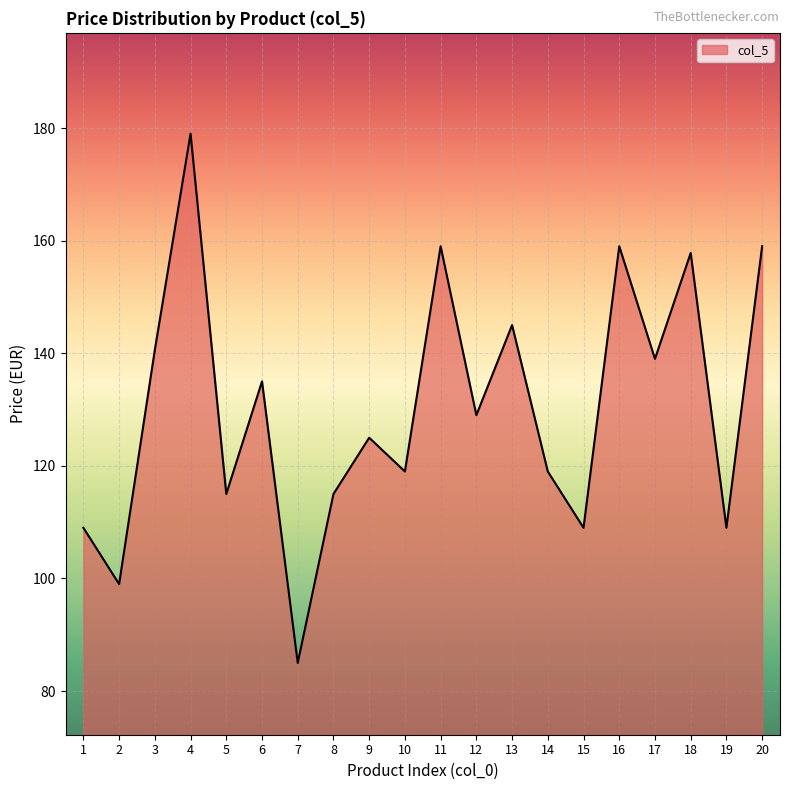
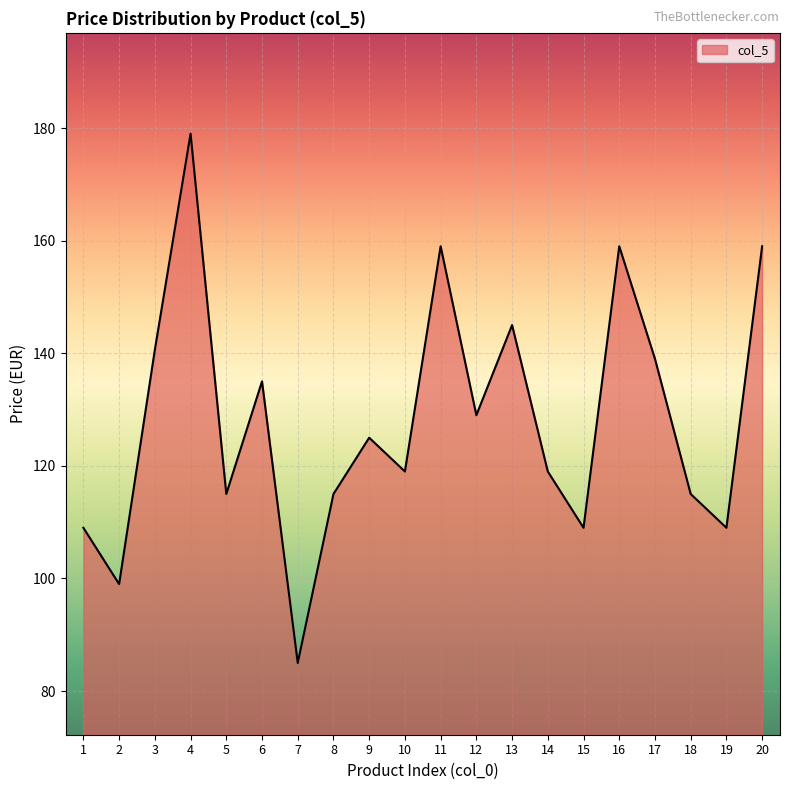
18: 158 -> 115
